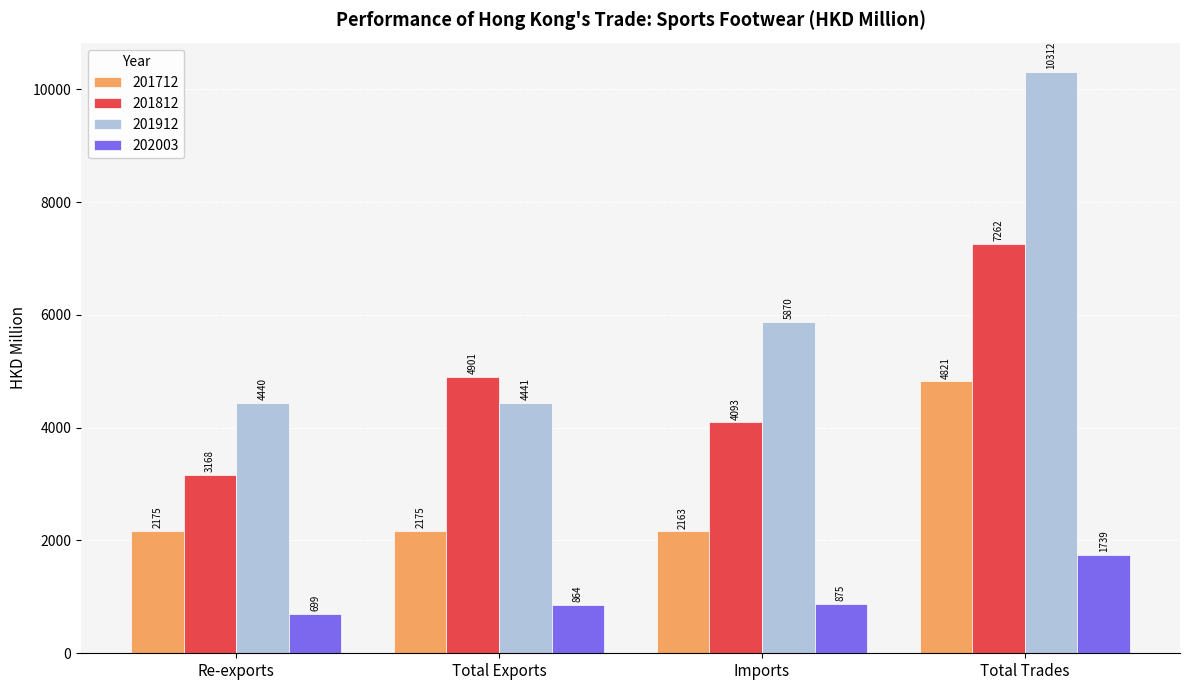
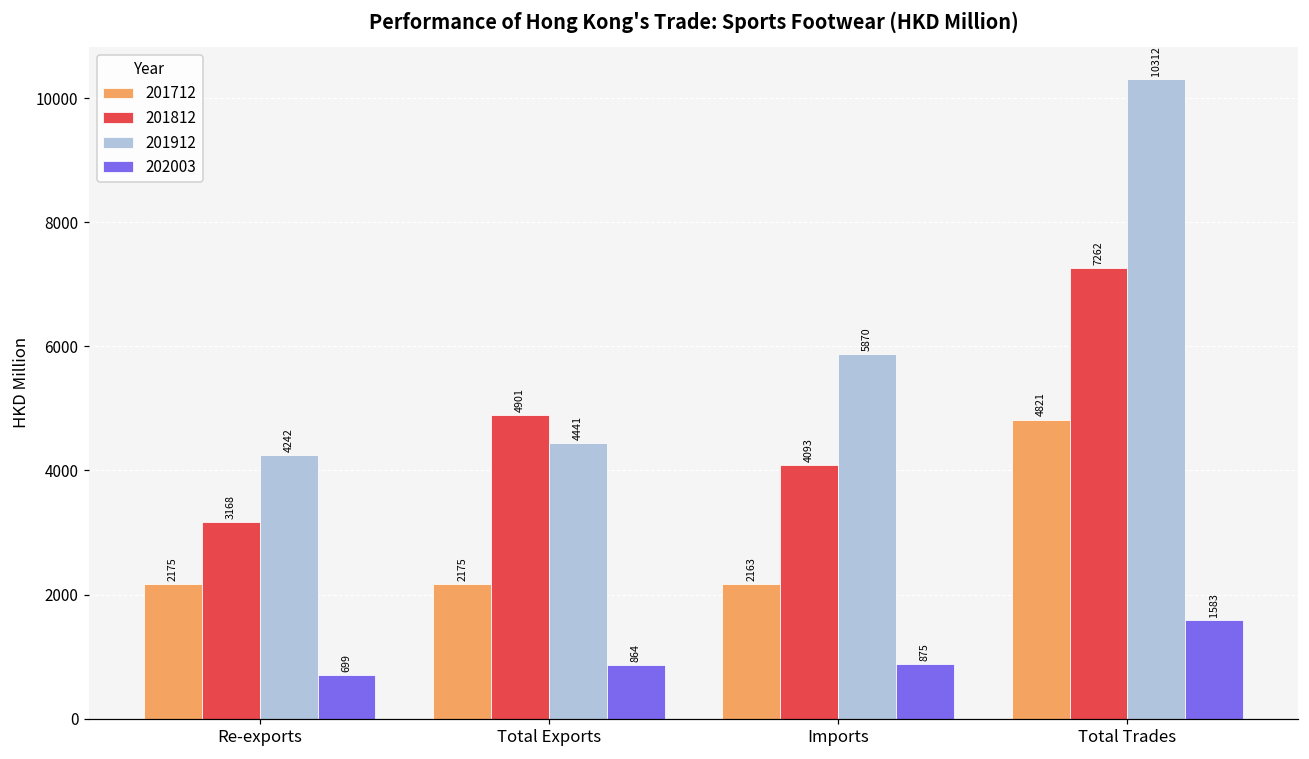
201912, Re-exports: 4440 -> 4242
202003, Total Trades: 1739 -> 1583
